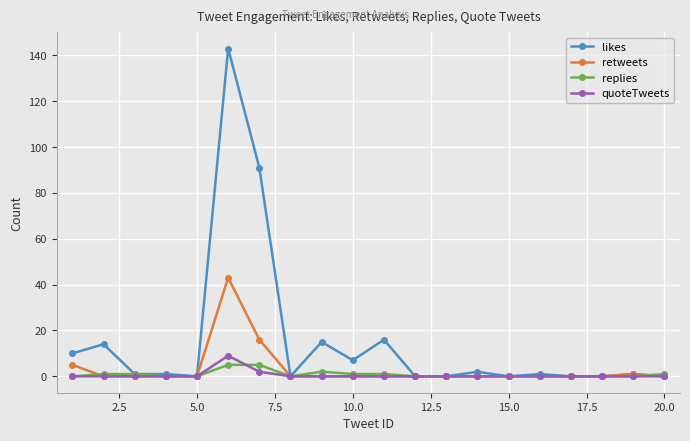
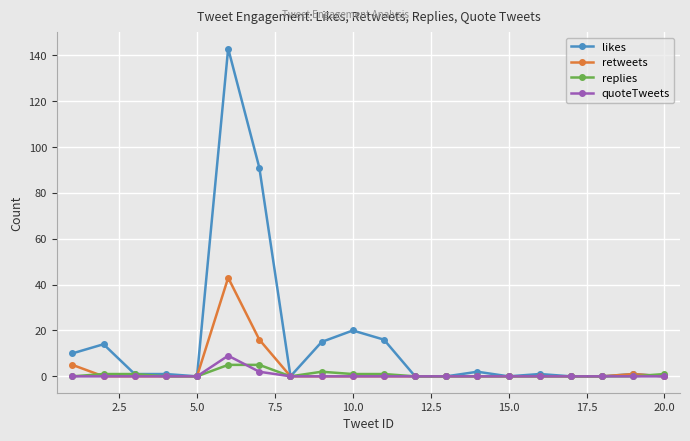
likes, 10.0: 7 -> 20
